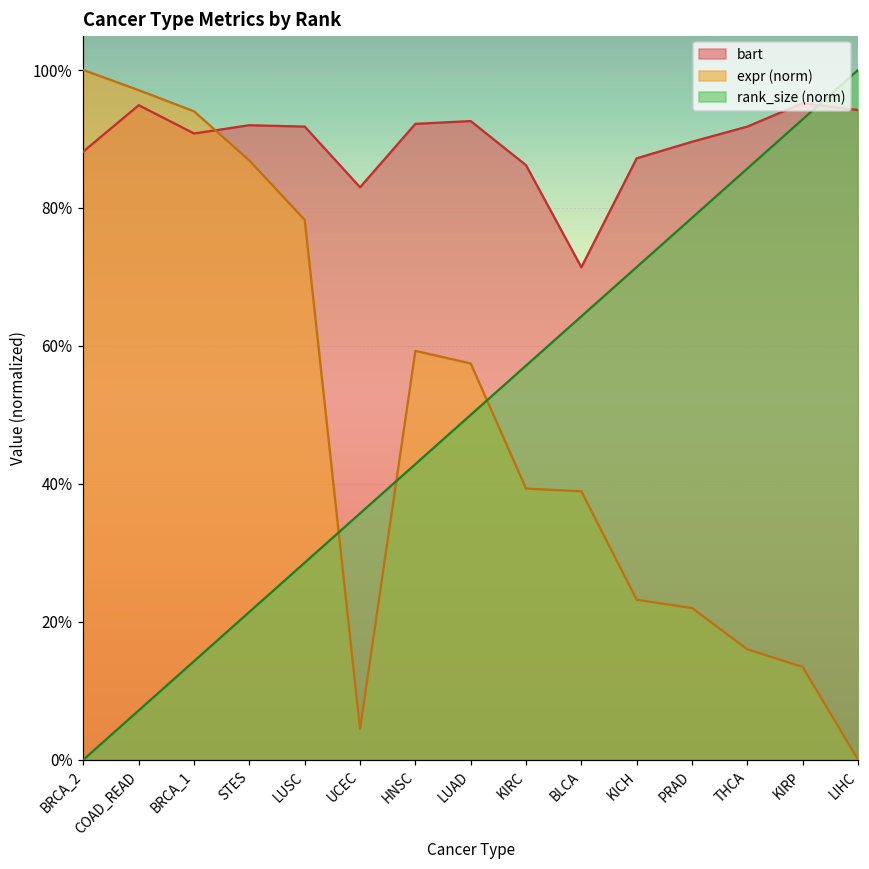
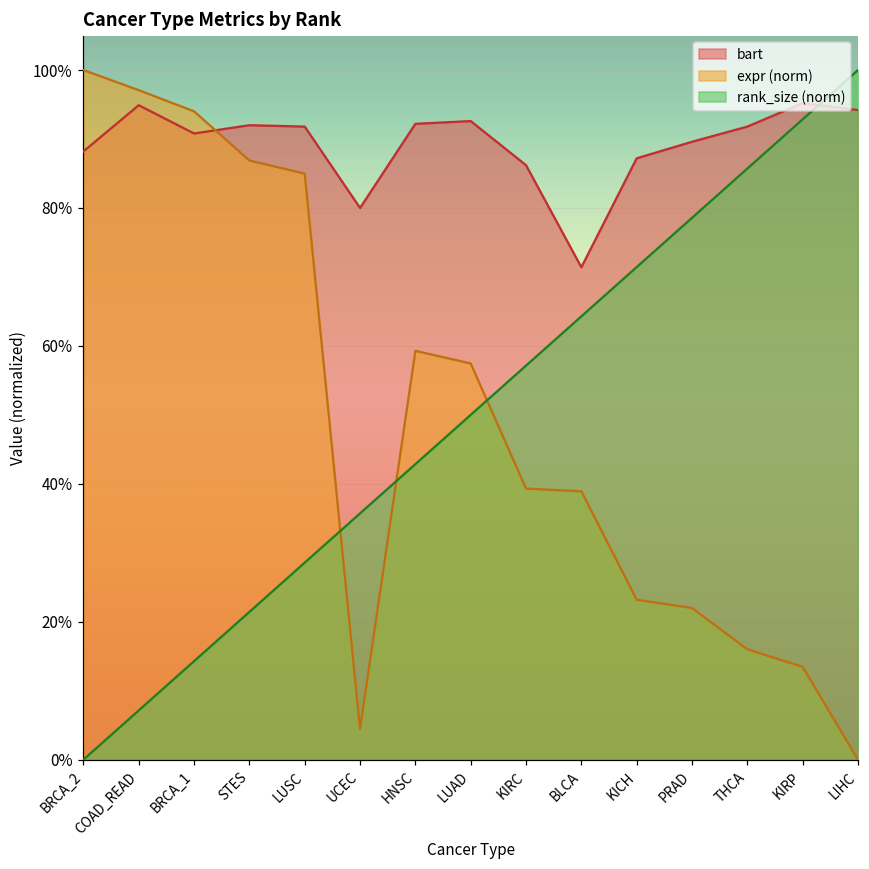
expr (norm), LUSC: 78% -> 85%
bart, UCEC: 83% -> 80%
